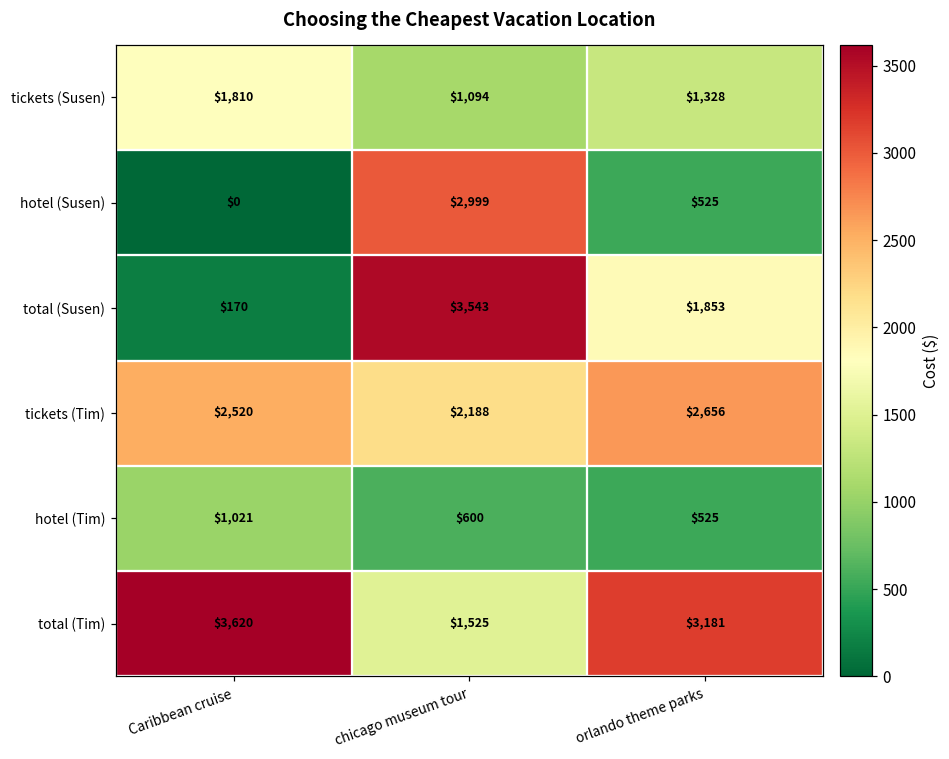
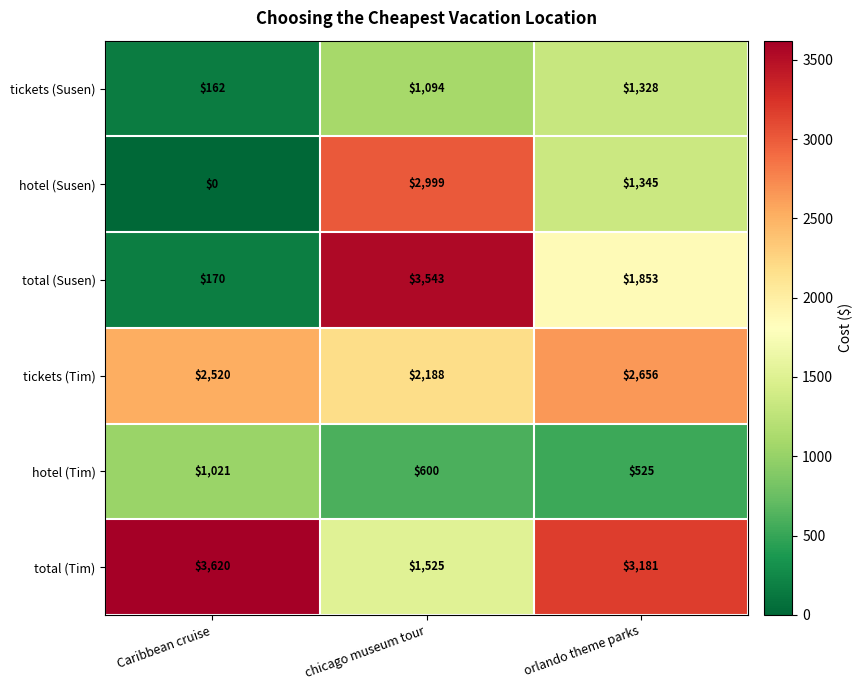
tickets (Susen), Caribbean cruise: $1,810 -> $162
hotel (Susen), orlando theme parks: $525 -> $1,345
